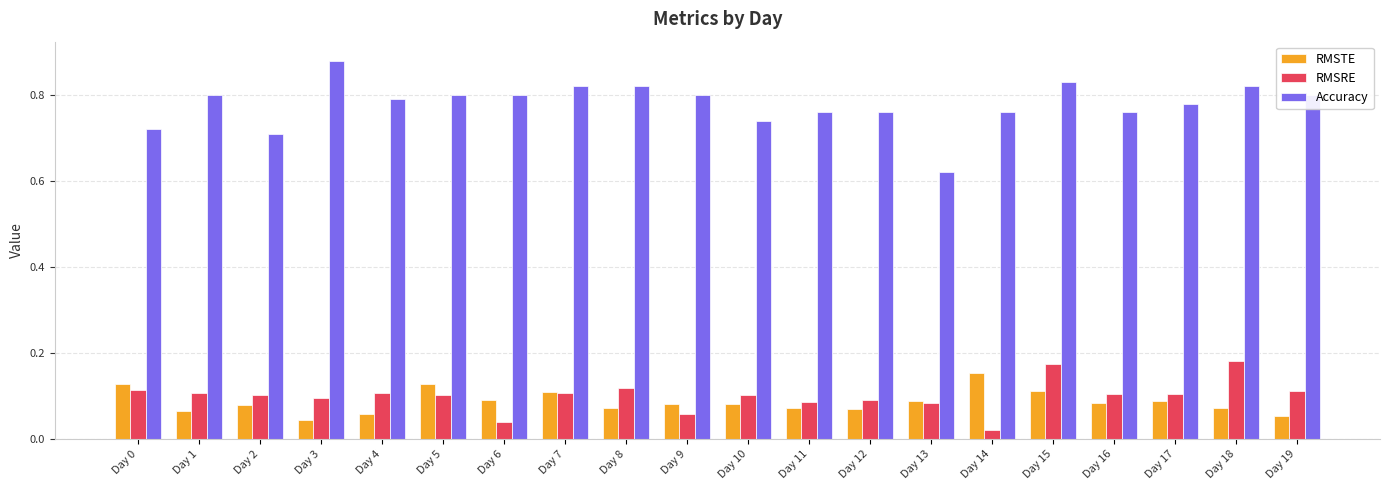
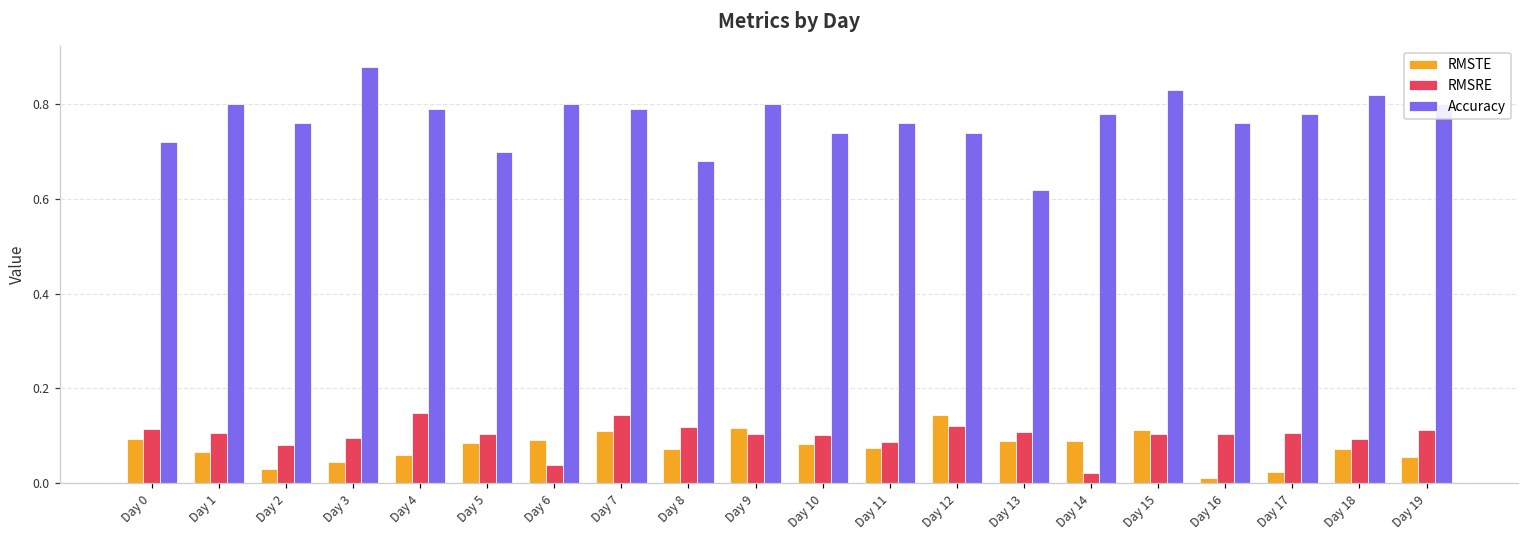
RMSTE, Day 0: 0.13 -> 0.09
RMSTE, Day 2: 0.08 -> 0.03
RMSRE, Day 2: 0.10 -> 0.08
Accuracy, Day 2: 0.71 -> 0.76
RMSRE, Day 4: 0.11 -> 0.15
RMSTE, Day 5: 0.13 -> 0.08
Accuracy, Day 5: 0.8 -> 0.7
RMSRE, Day 7: 0.11 -> 0.14
Accuracy, Day 7: 0.82 -> 0.79
Accuracy, Day 8: 0.82 -> 0.68
RMSTE, Day 9: 0.08 -> 0.11
RMSRE, Day 9: 0.06 -> 0.10
RMSTE, Day 12: 0.07 -> 0.14
RMSRE, Day 12: 0.09 -> 0.12
Accuracy, Day 12: 0.76 -> 0.74
RMSRE, Day 13: 0.08 -> 0.11
RMSTE, Day 14: 0.15 -> 0.09
Accuracy, Day 14: 0.76 -> 0.78
RMSRE, Day 15: 0.17 -> 0.10
RMSTE, Day 16: 0.08 -> 0.01
RMSTE, Day 17: 0.09 -> 0.02
RMSRE, Day 18: 0.18 -> 0.09
